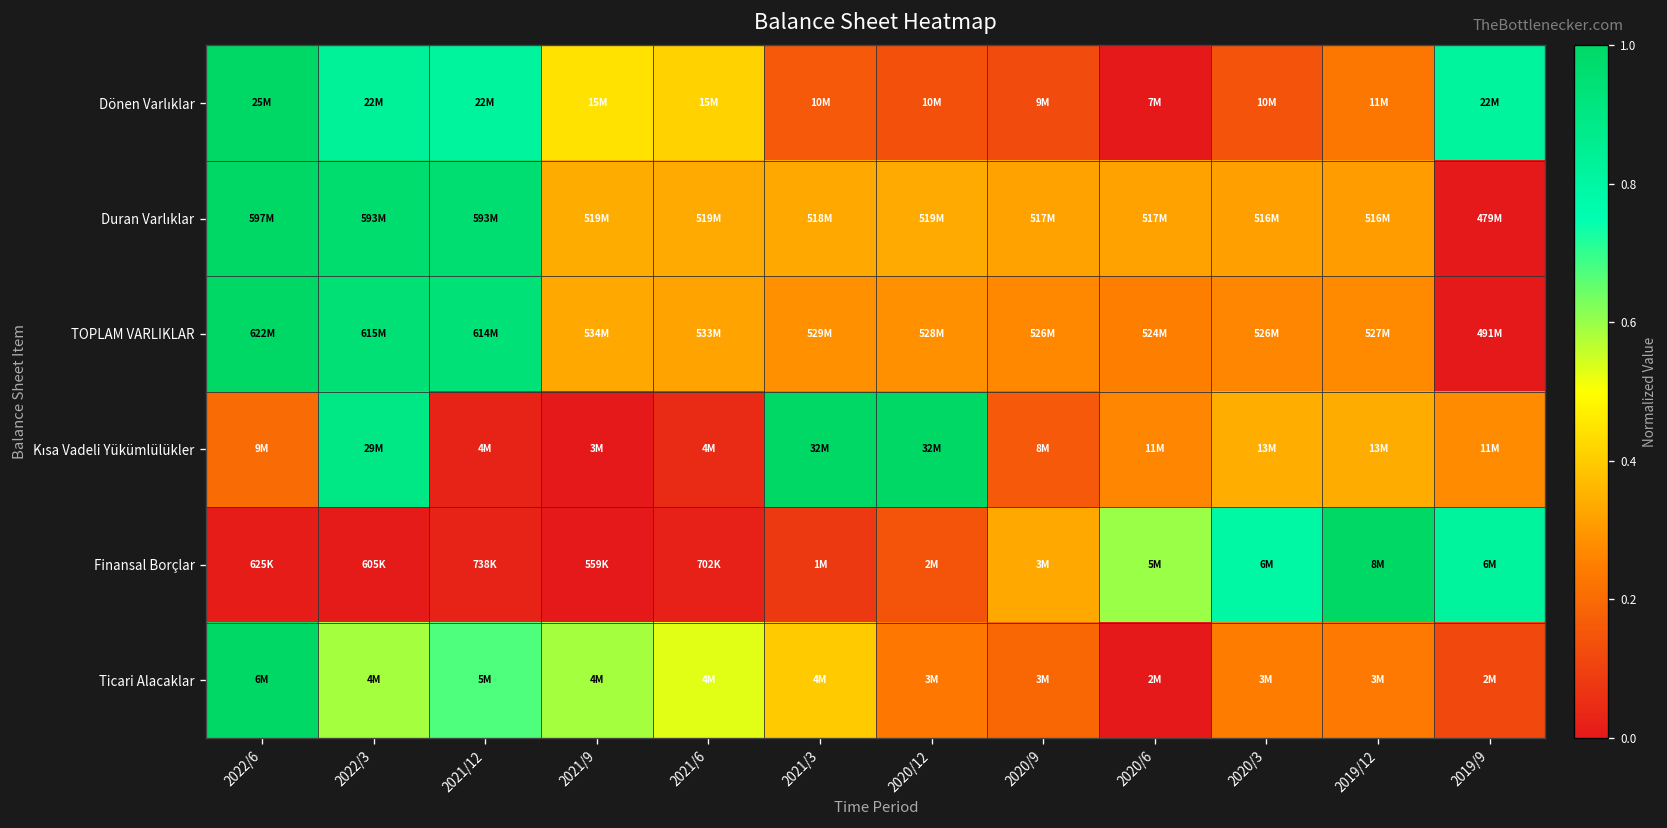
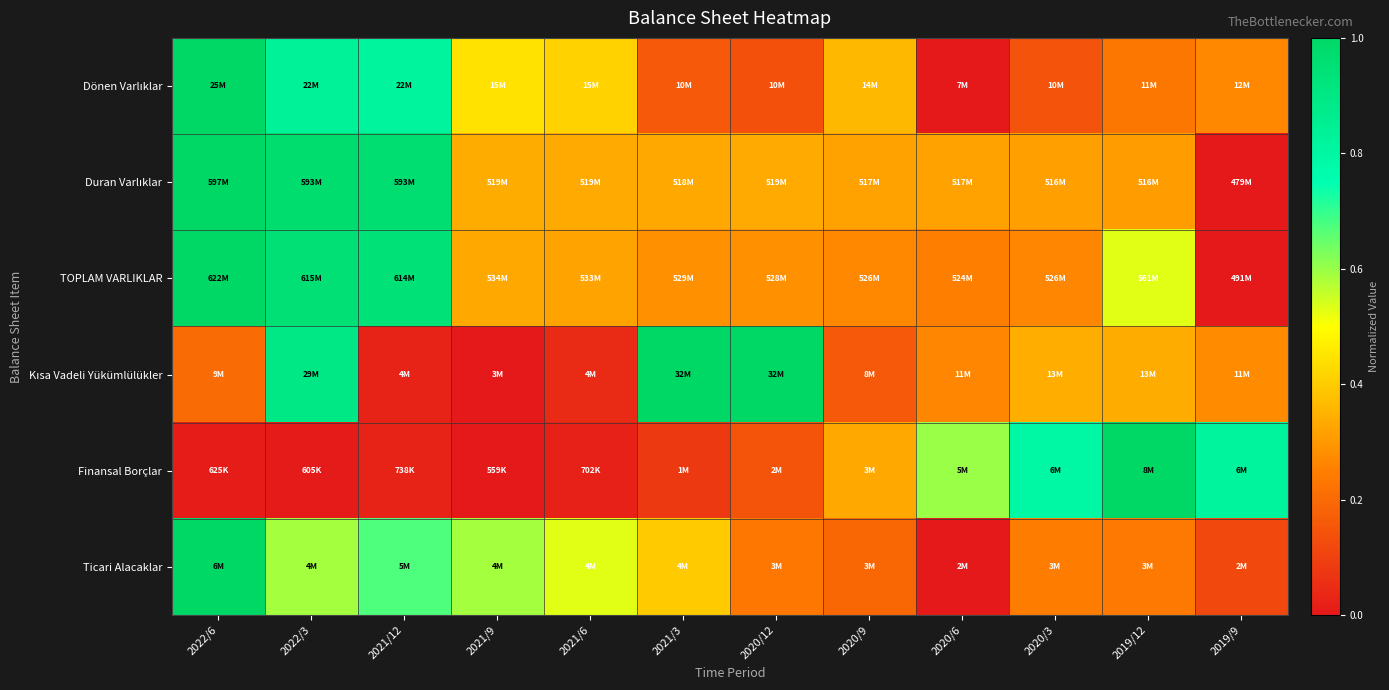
Dönen Varlıklar, 2020/9: 9M -> 14M
Dönen Varlıklar, 2019/9: 22M -> 12M
TOPLAM VARLIKLAR, 2019/12: 527M -> 561M
